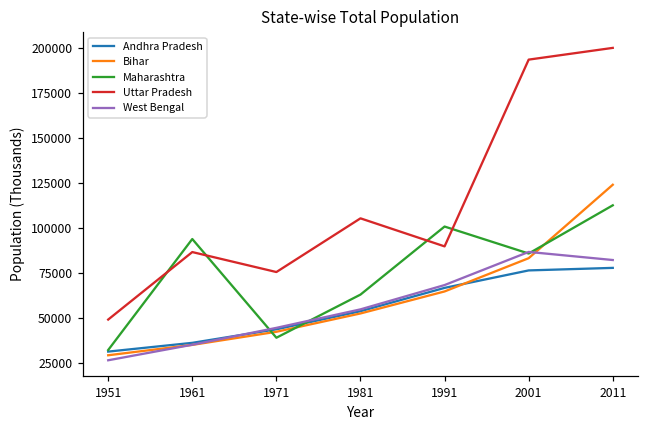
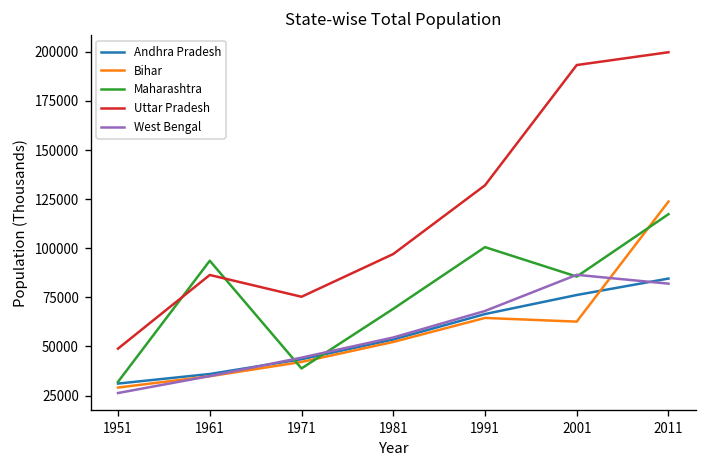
Maharashtra, 1981: 63000 -> 69000
Uttar Pradesh, 1981: 105000 -> 97000
Uttar Pradesh, 1991: 90000 -> 132000
Bihar, 2001: 83000 -> 63000
Andhra Pradesh, 2011: 78000 -> 85000
Maharashtra, 2011: 112000 -> 117000
